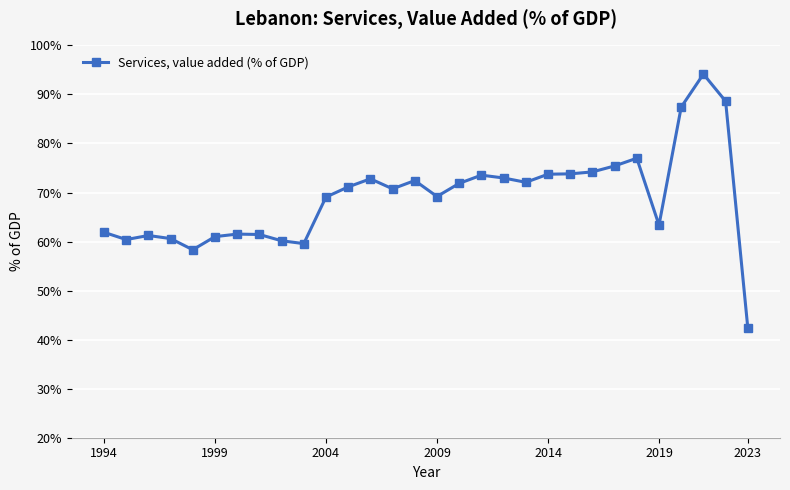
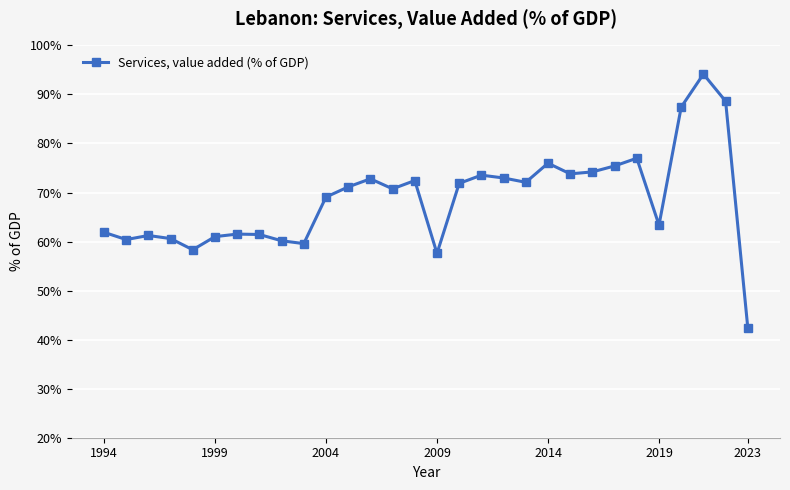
2009: 69% -> 58%
2014: 74% -> 76%
